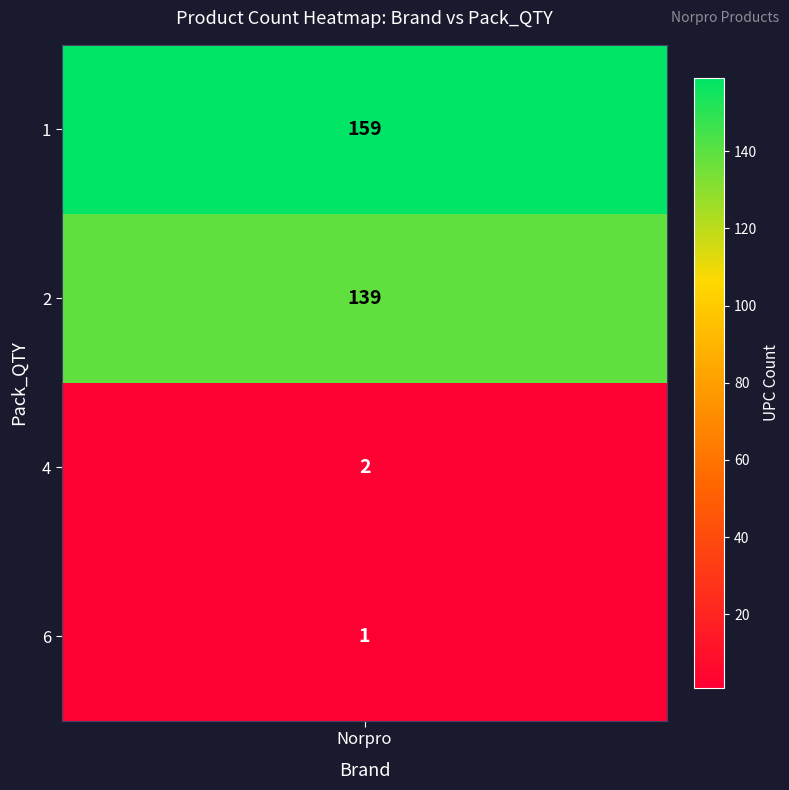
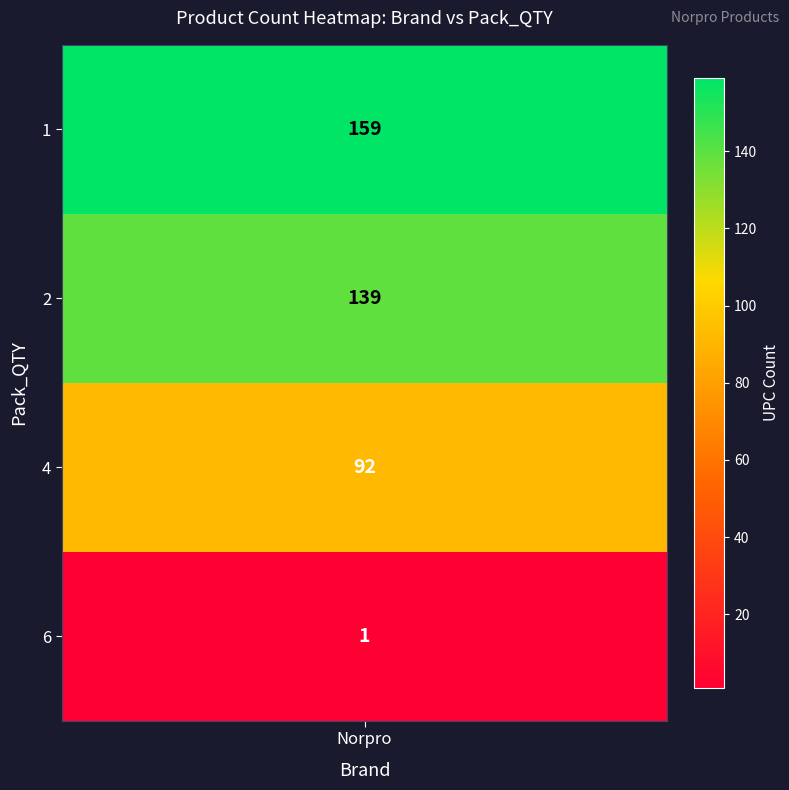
4, Norpro: 2 -> 92
